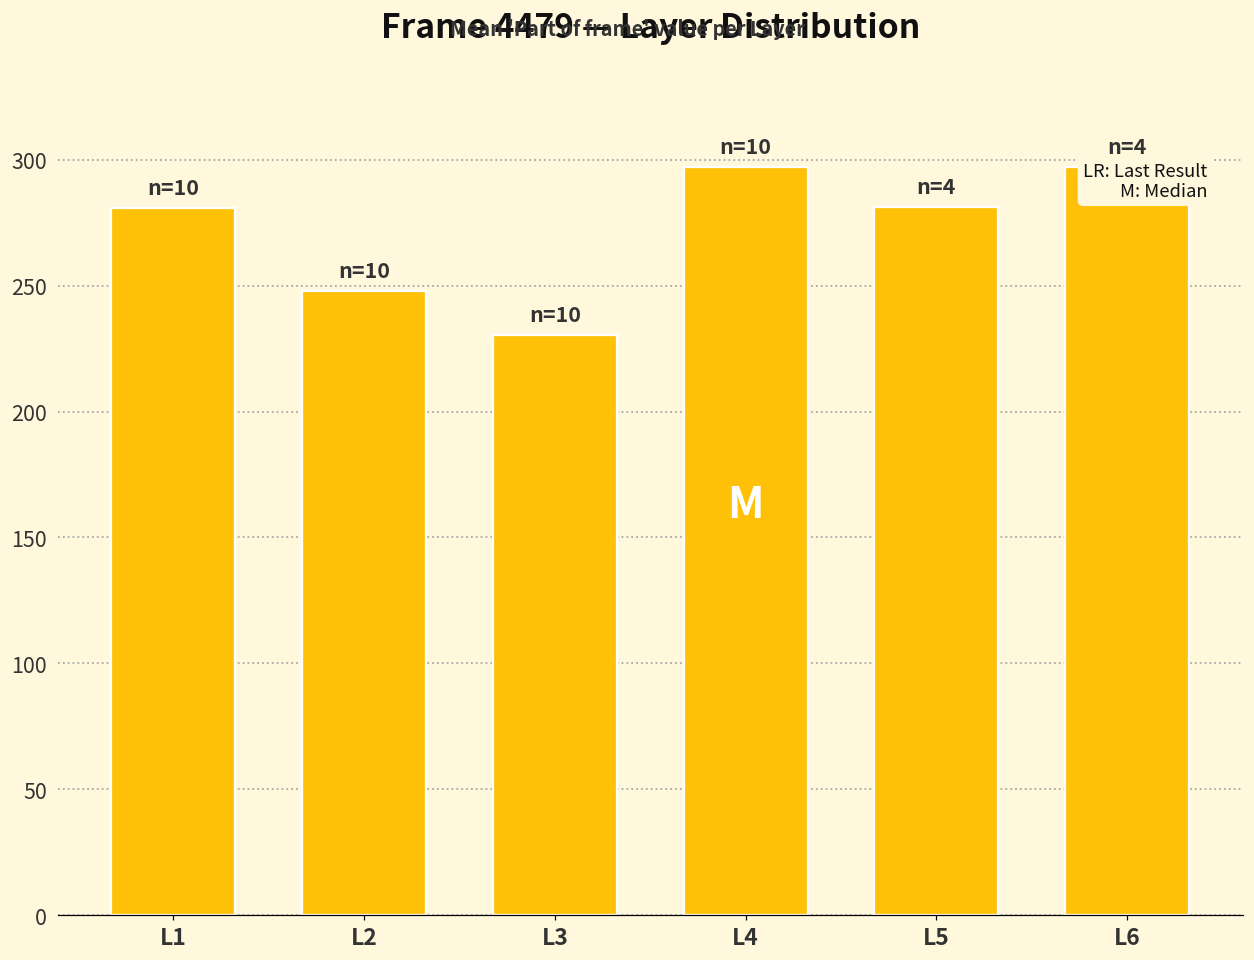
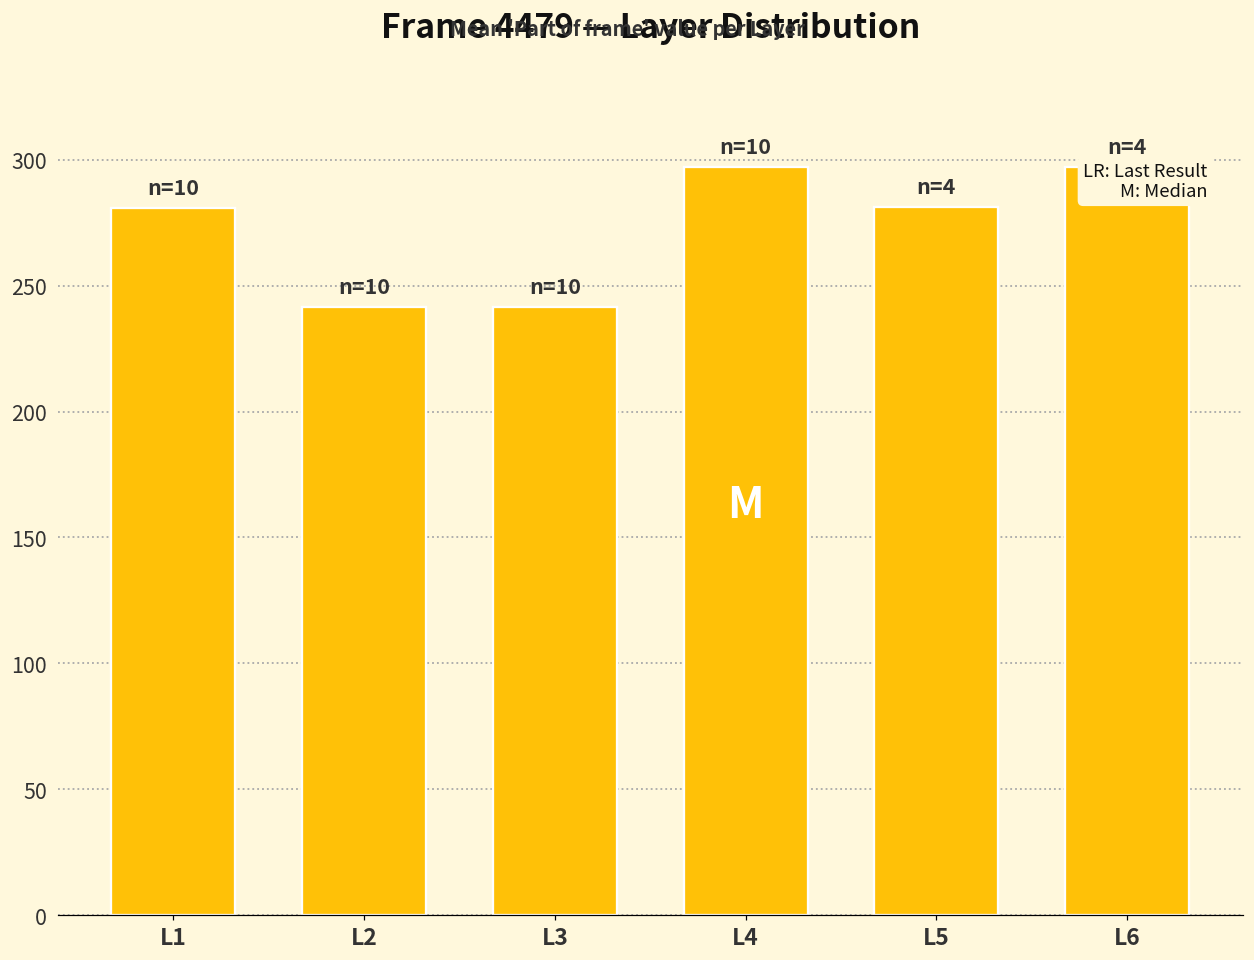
L2: 248 -> 242
L3: 230 -> 242
